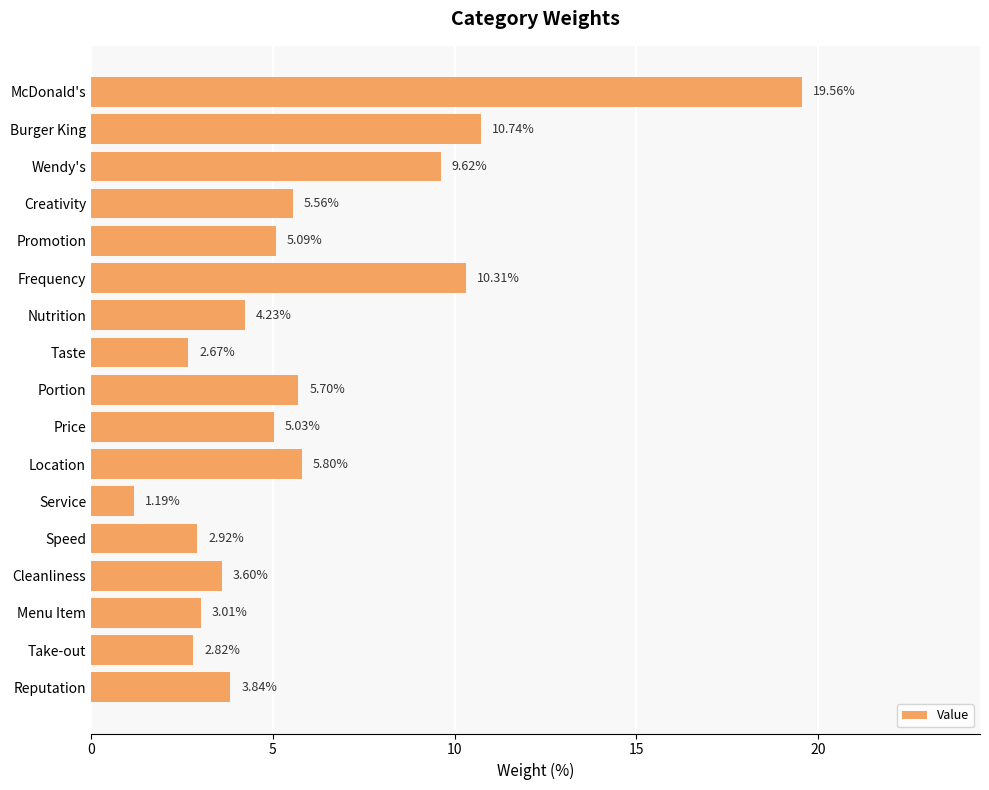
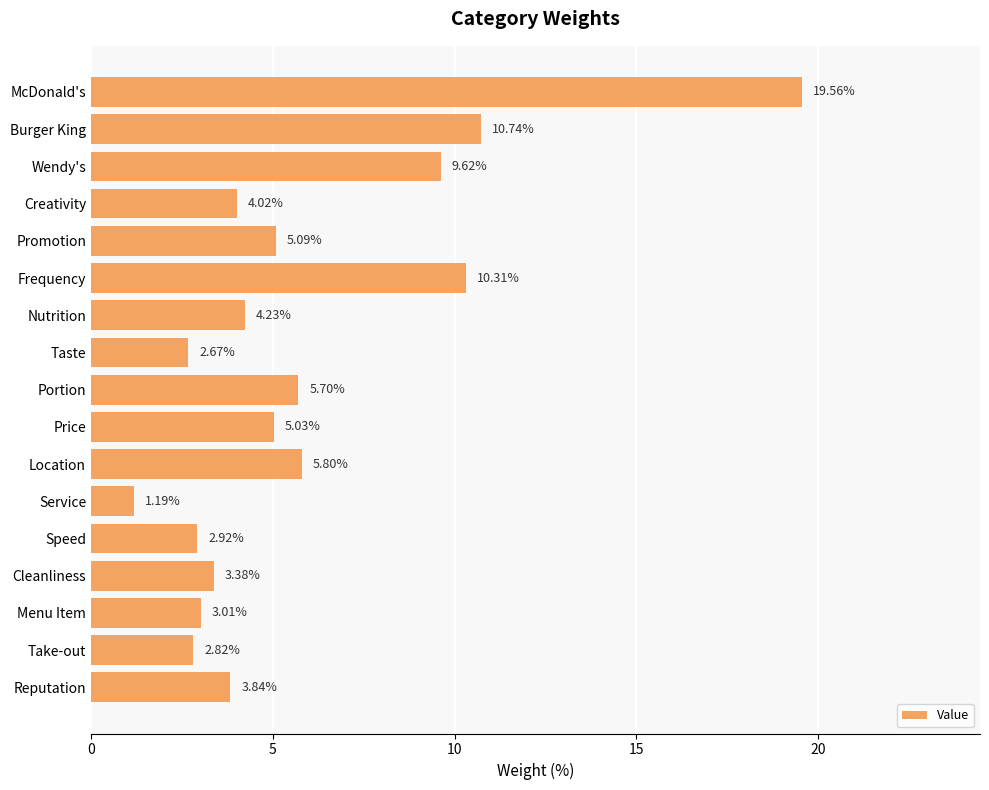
Creativity: 5.56% -> 4.02%
Cleanliness: 3.60% -> 3.38%
